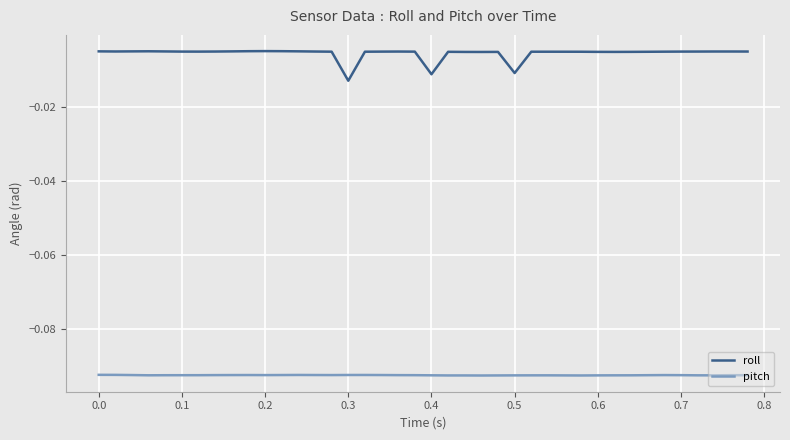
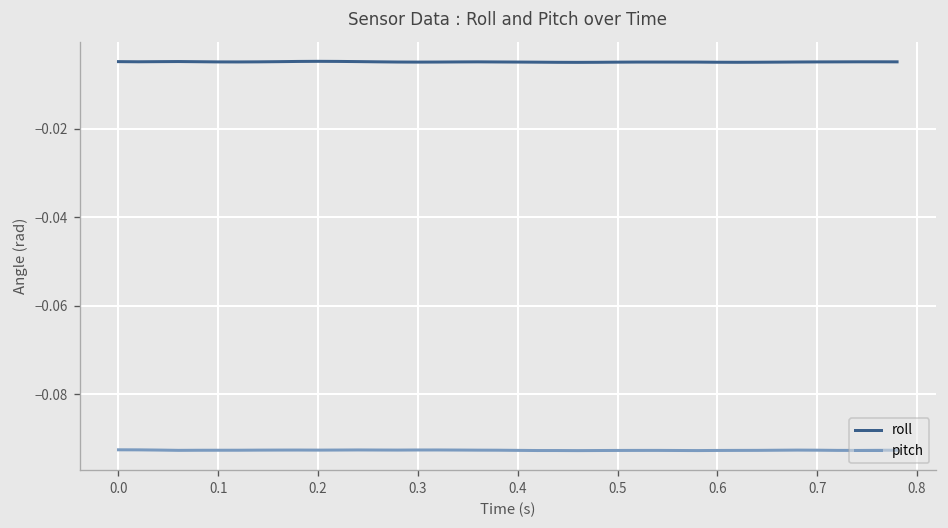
roll, 0.3: -0.013 -> -0.005
roll, 0.4: -0.011 -> -0.005
roll, 0.5: -0.011 -> -0.005
